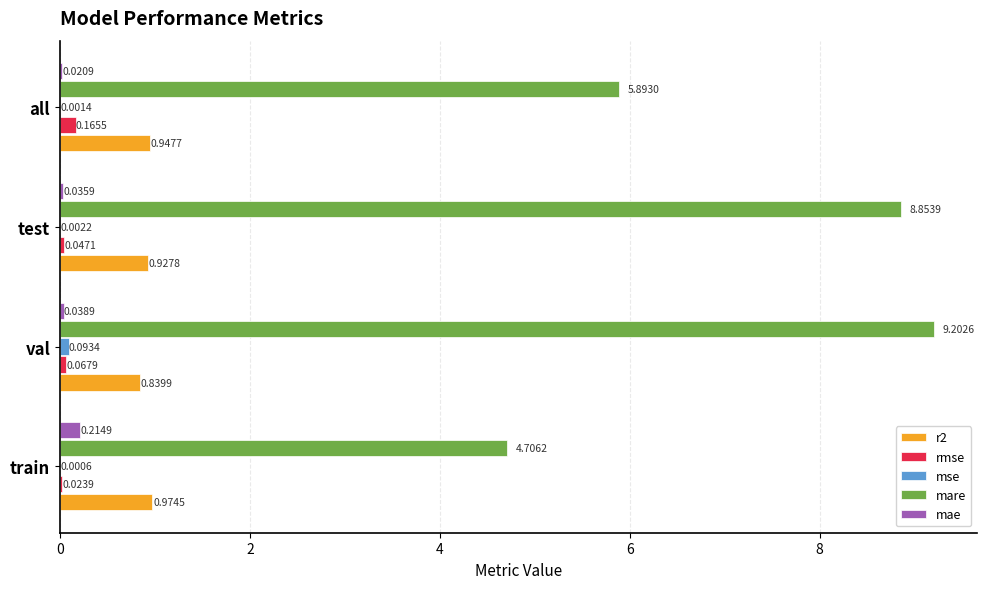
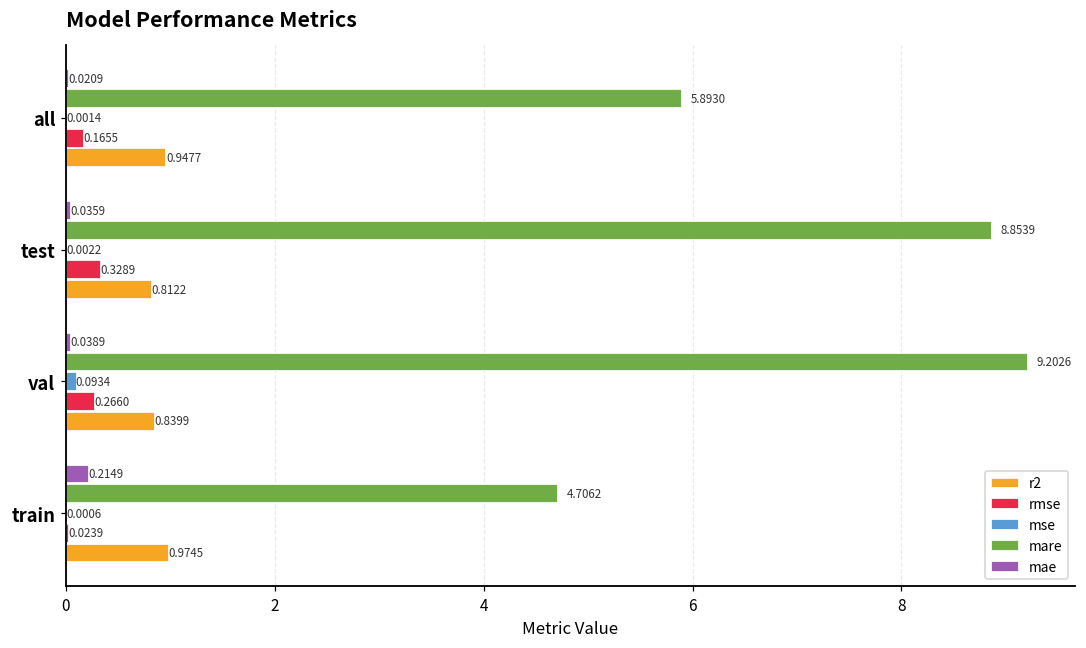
rmse, test: 0.0471 -> 0.3289
r2, test: 0.9278 -> 0.8122
rmse, val: 0.0679 -> 0.2660
